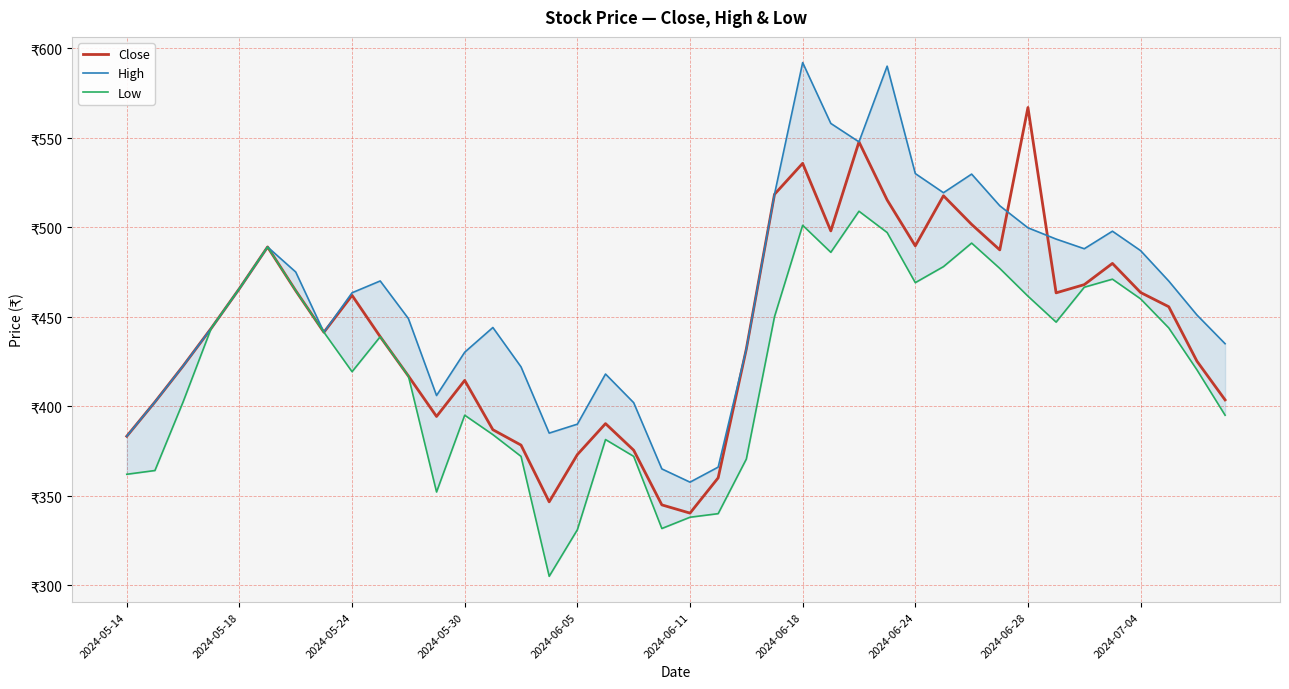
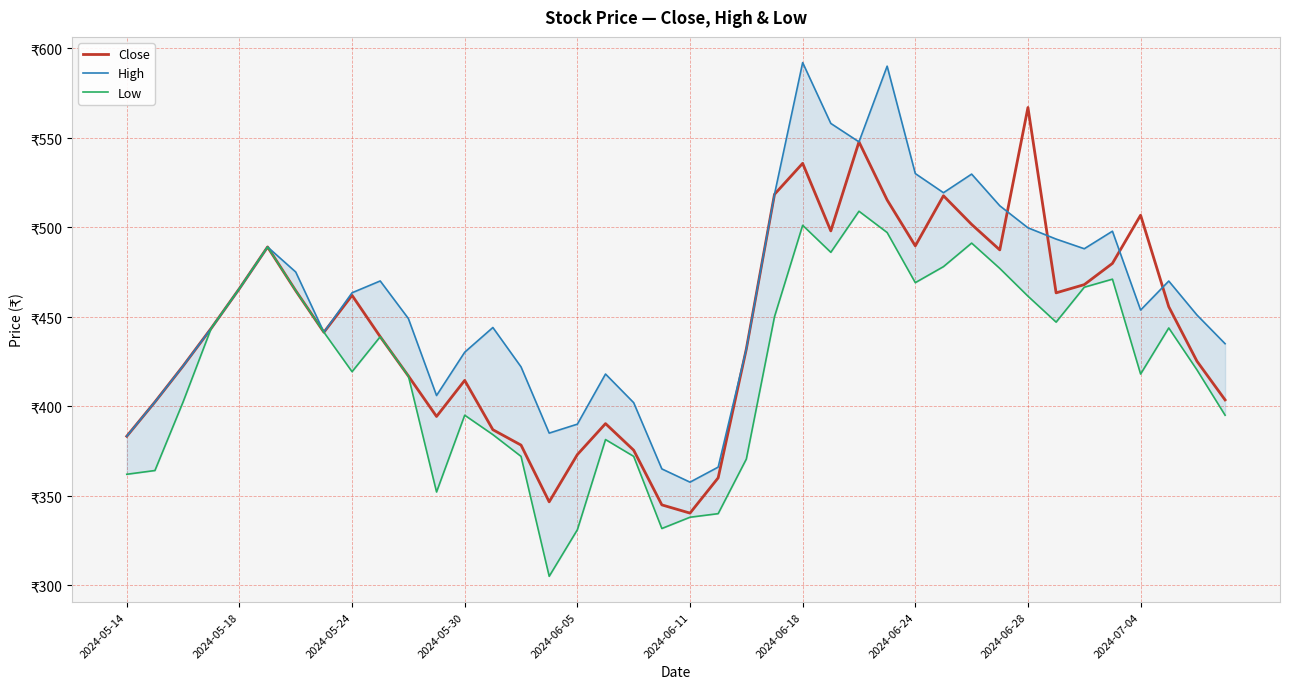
Close, 2024-07-04: ₹464 -> ₹507
High, 2024-07-04: ₹487 -> ₹454
Low, 2024-07-04: ₹460 -> ₹418
